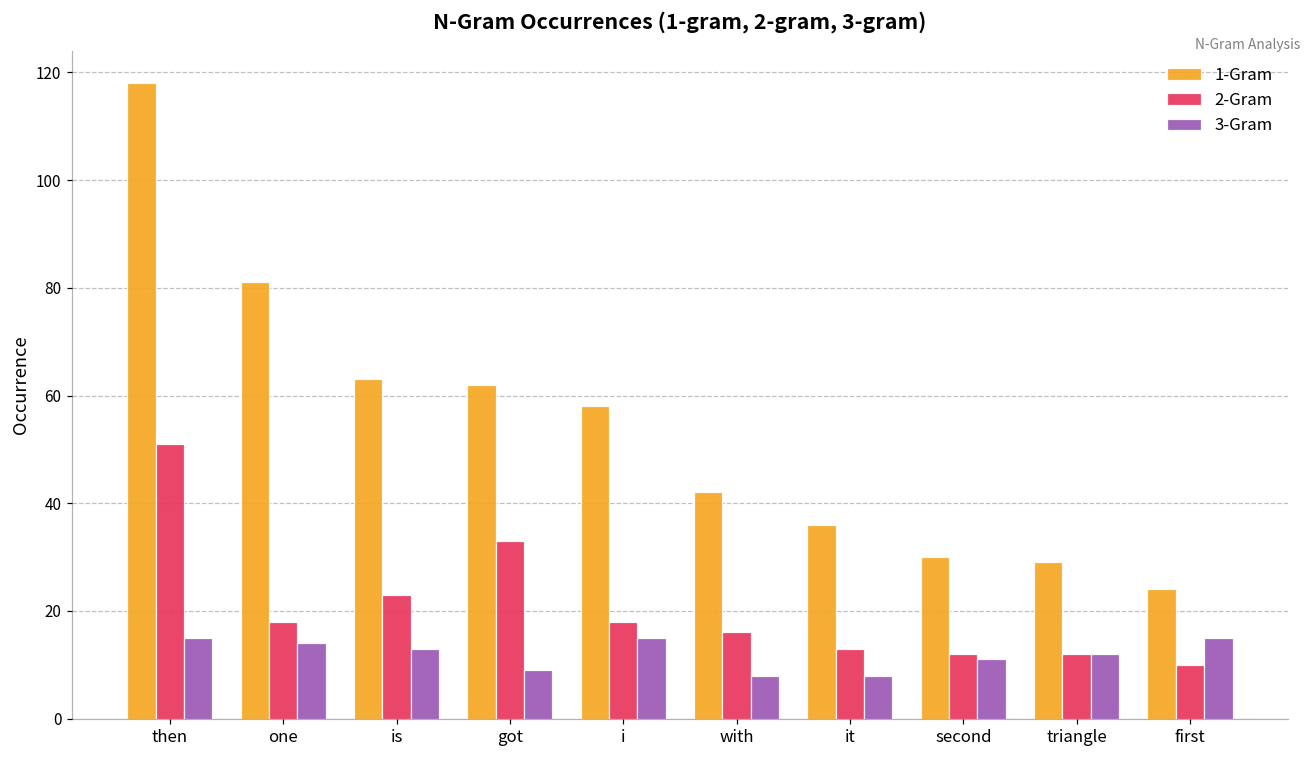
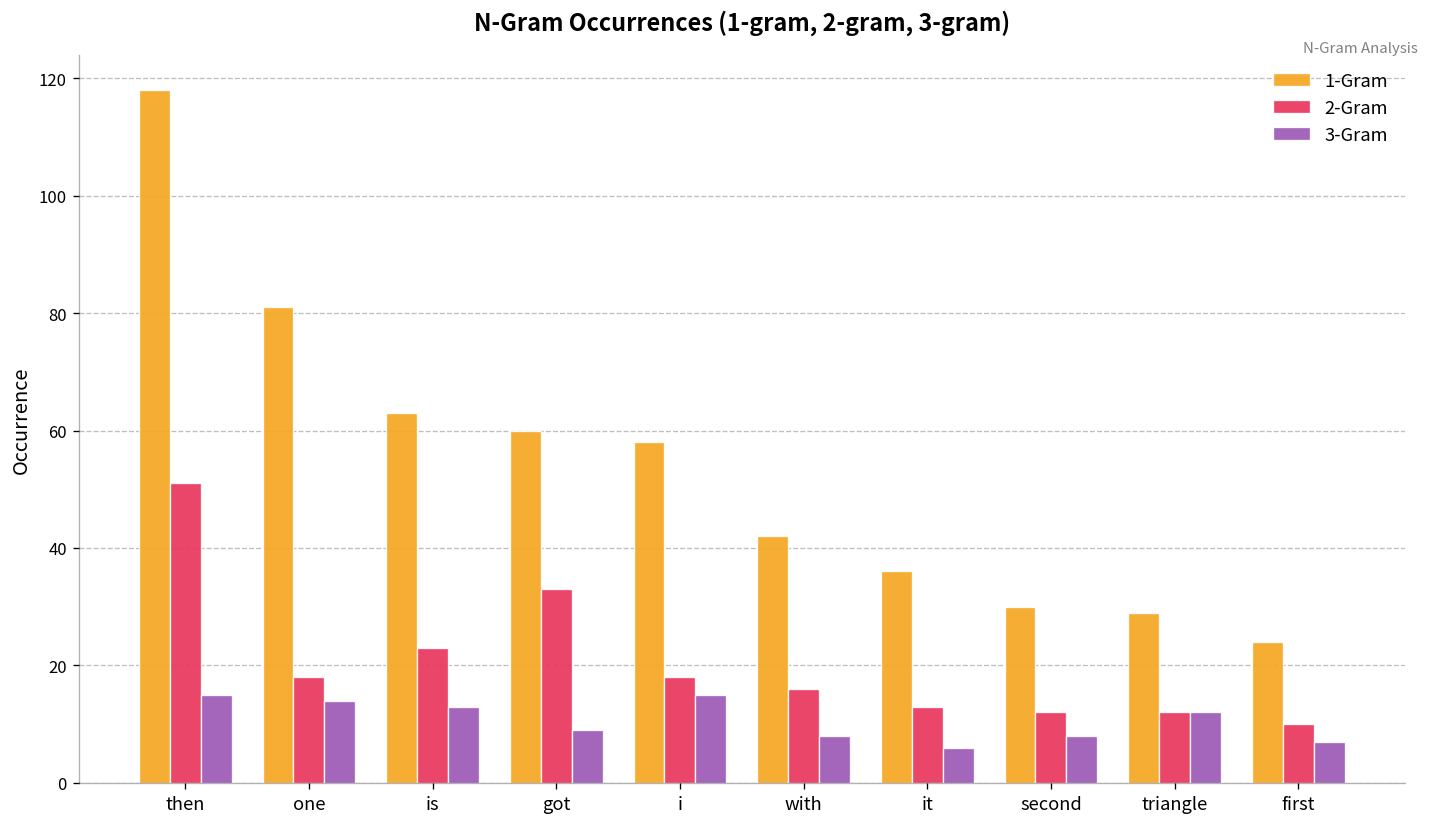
1-Gram, got: 62 -> 60
3-Gram, it: 8 -> 6
3-Gram, second: 11 -> 8
3-Gram, first: 15 -> 7
